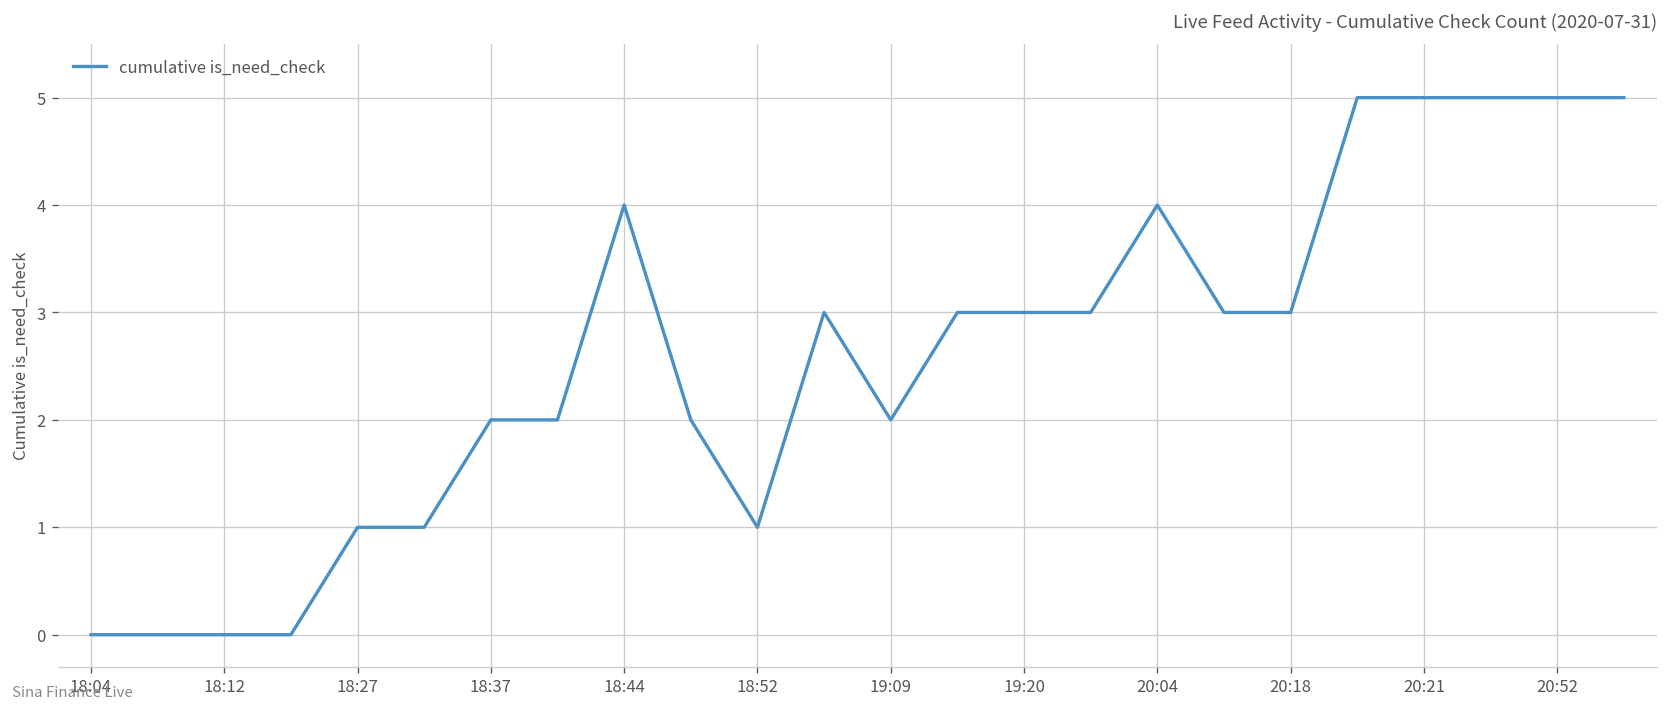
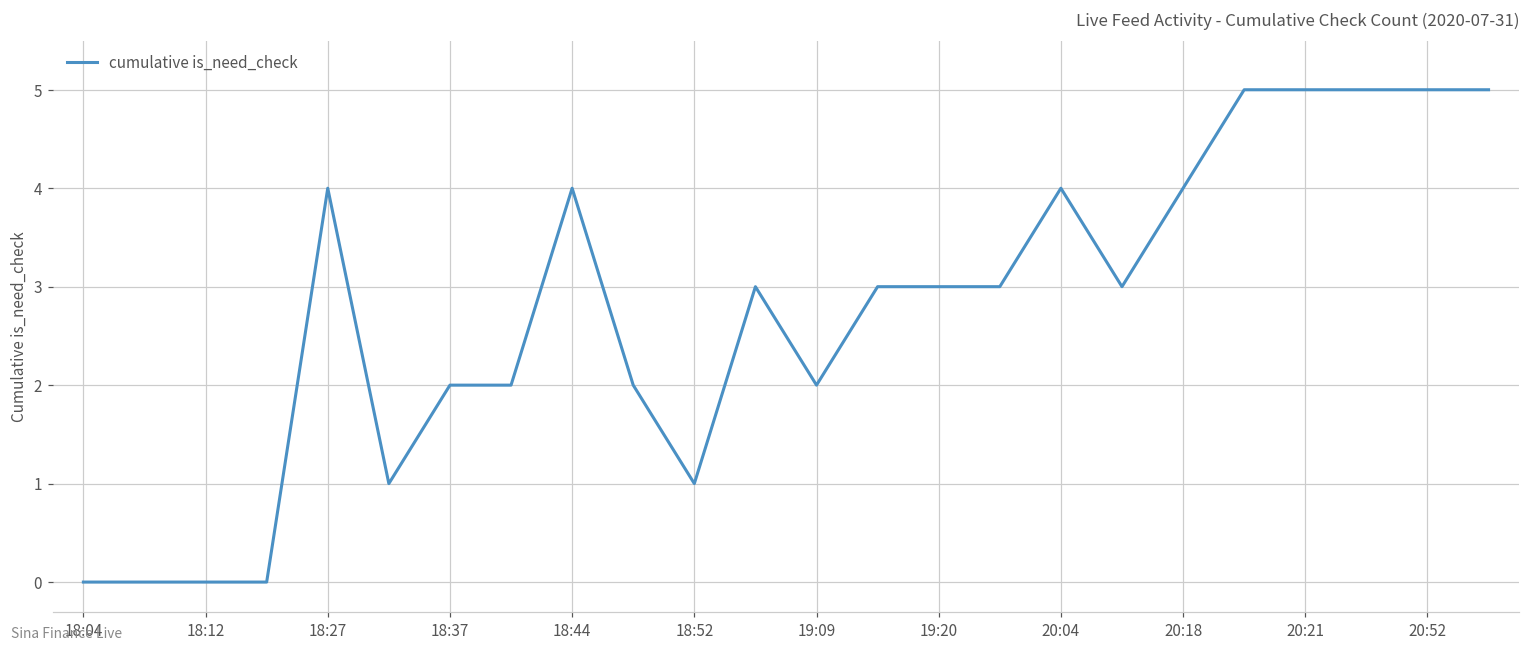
18:27: 1 -> 4
20:18: 3 -> 4
